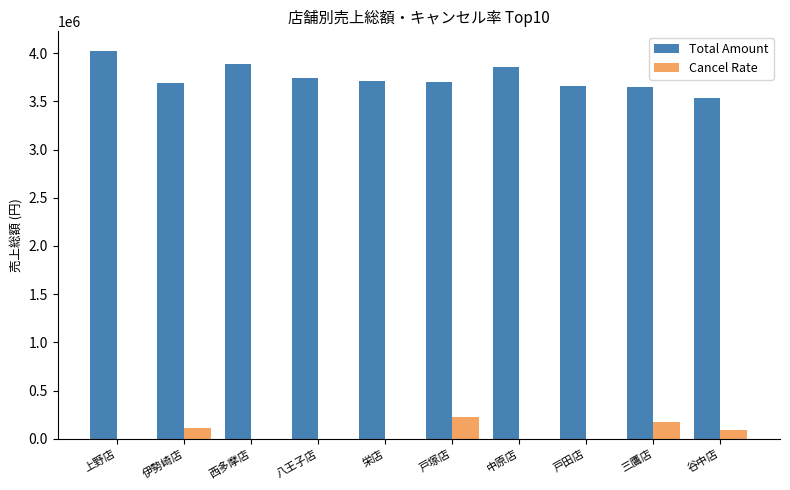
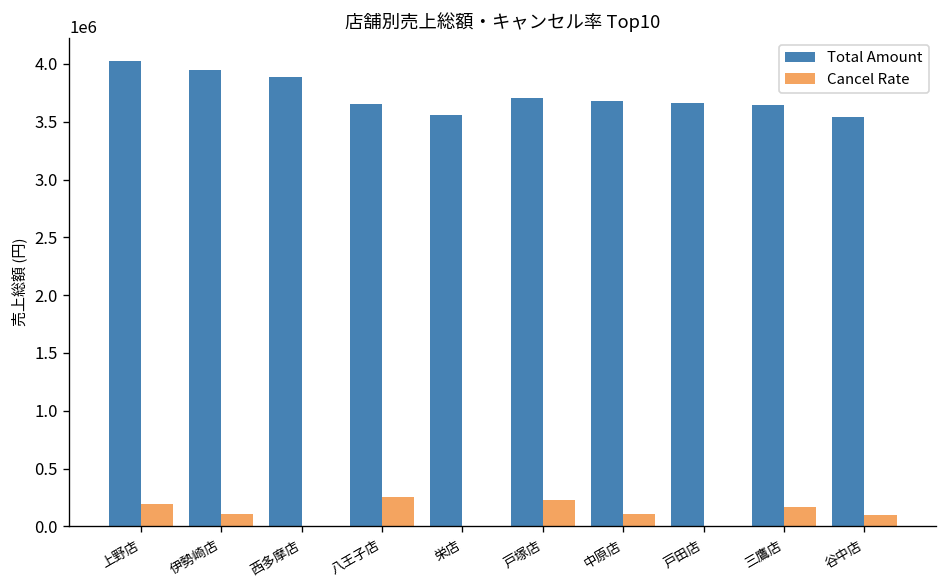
Cancel Rate, 上野店: 0 -> 200000
Total Amount, 伊勢崎店: 3700000 -> 3900000
Total Amount, 八王子店: 3740000 -> 3650000
Cancel Rate, 八王子店: 0 -> 300000
Total Amount, 栄店: 3700000 -> 3600000
Total Amount, 中原店: 3900000 -> 3700000
Cancel Rate, 中原店: 0 -> 100000
